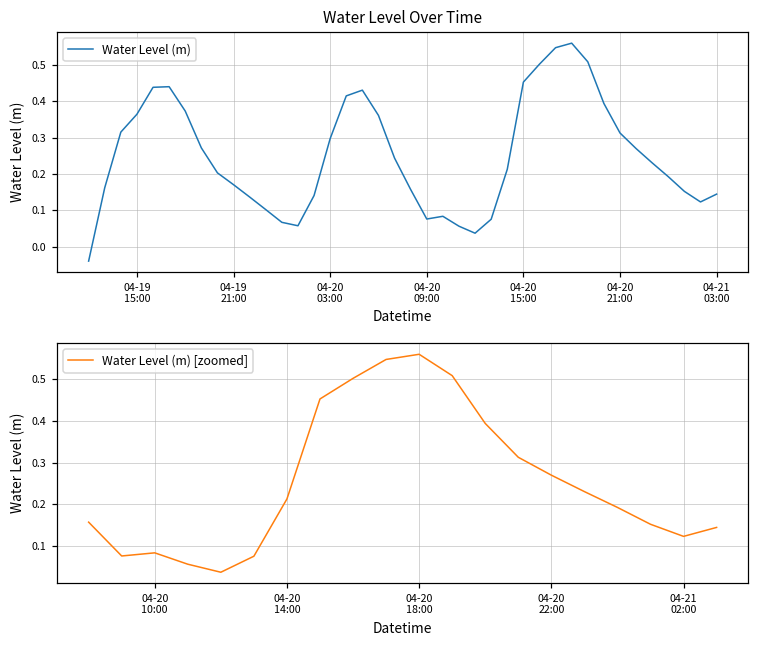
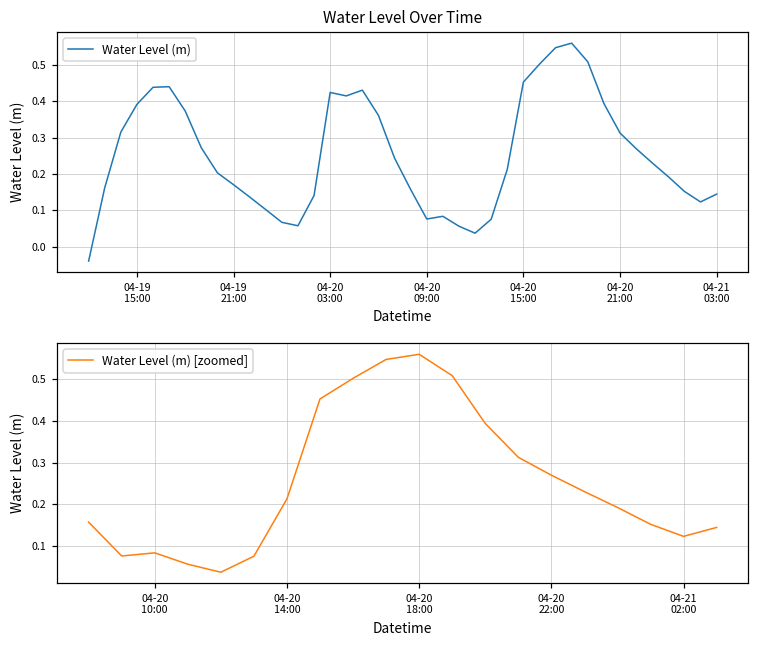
Water Level Over Time, 04-19 15:00: 0.36 -> 0.39
Water Level Over Time, 04-20 03:00: 0.30 -> 0.42
